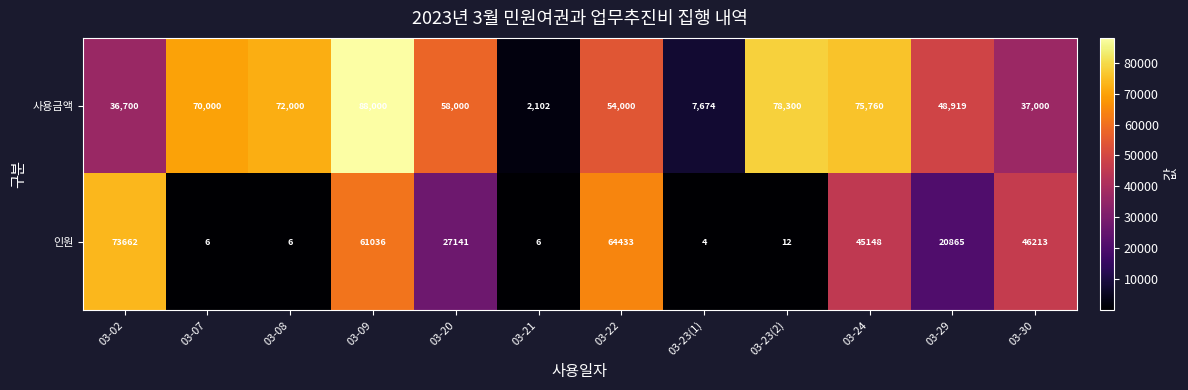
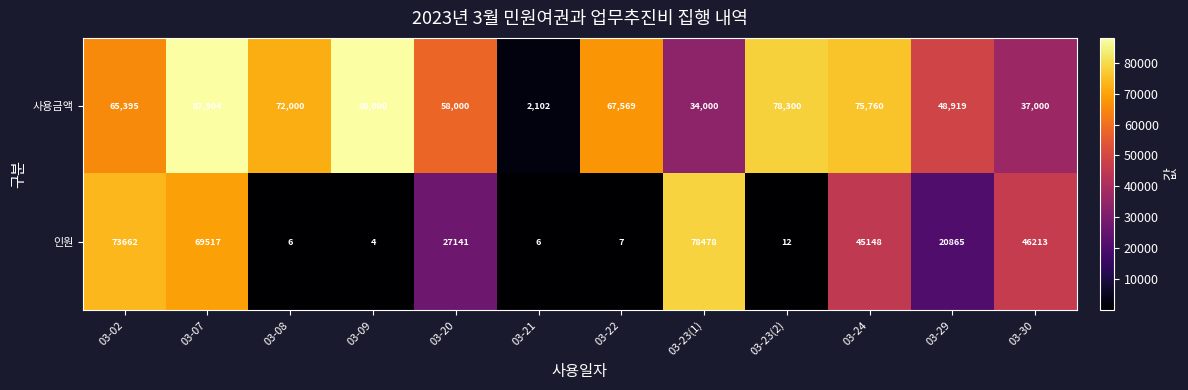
사용금액, 03-02: 36,700 -> 65,395
사용금액, 03-07: 70,000 -> 87,904
사용금액, 03-22: 54,000 -> 67,569
사용금액, 03-23(1): 7,674 -> 34,000
인원, 03-07: 6 -> 69517
인원, 03-09: 61036 -> 4
인원, 03-22: 64433 -> 7
인원, 03-23(1): 4 -> 78478
